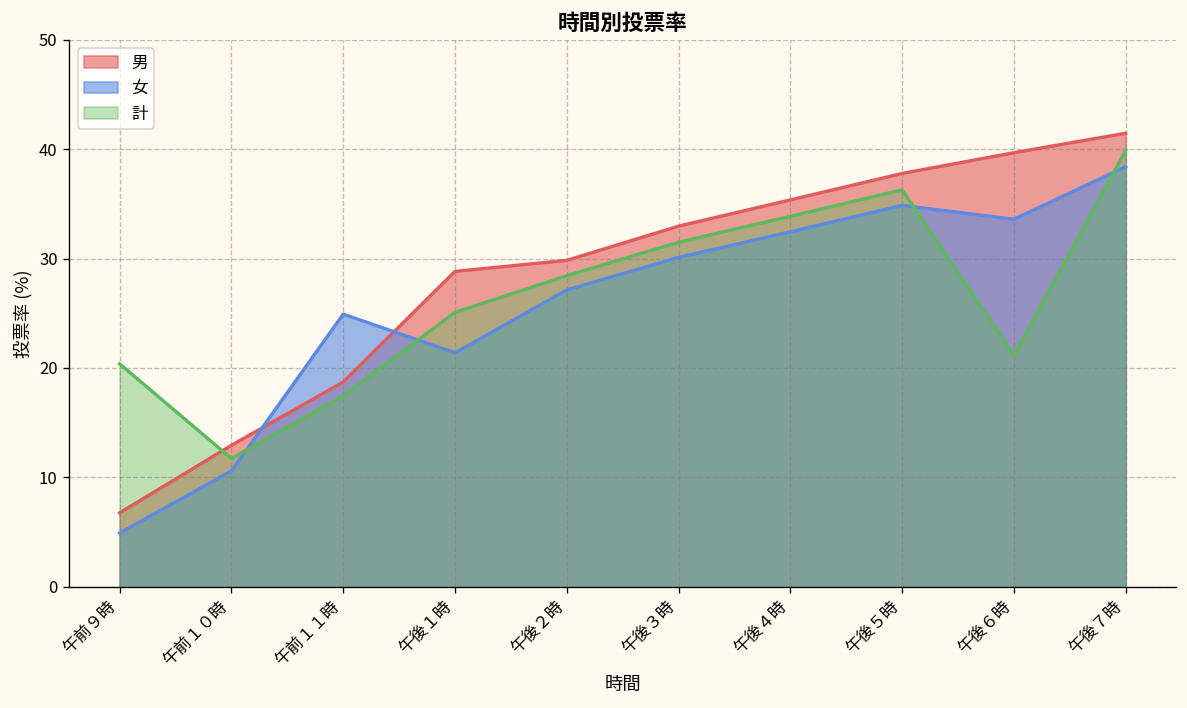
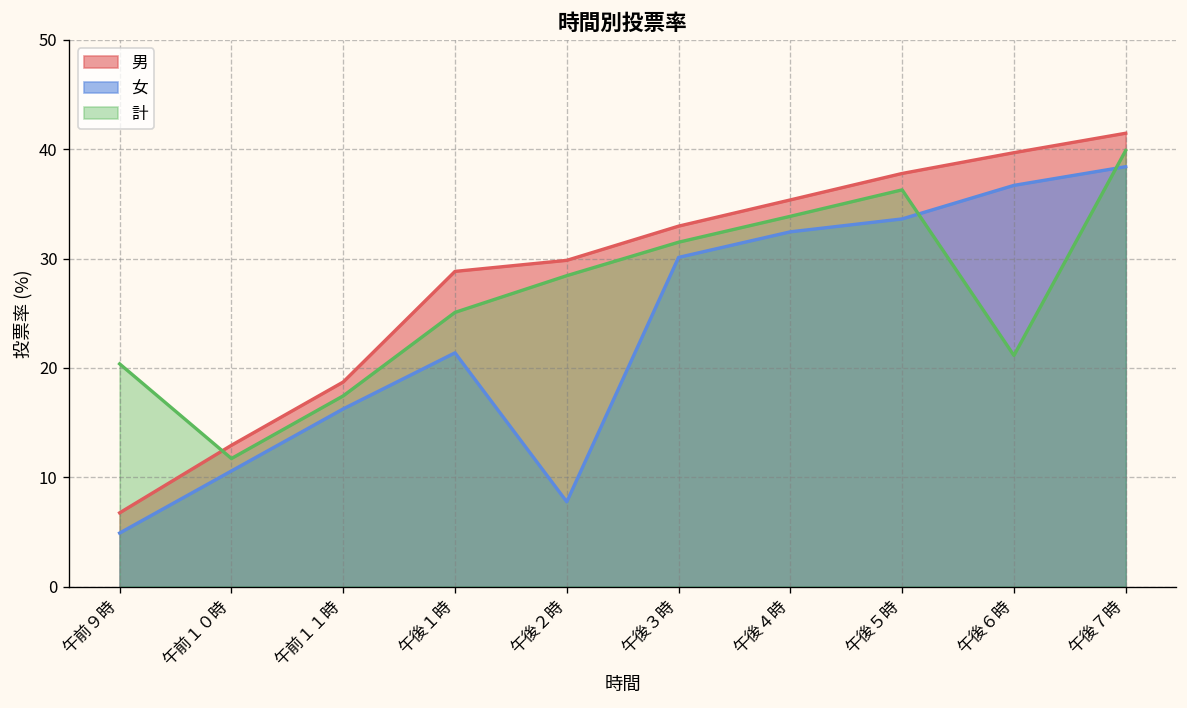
女, 午前１１時: 25 -> 16
女, 午後２時: 27 -> 8
女, 午後５時: 35 -> 34
女, 午後６時: 34 -> 37
